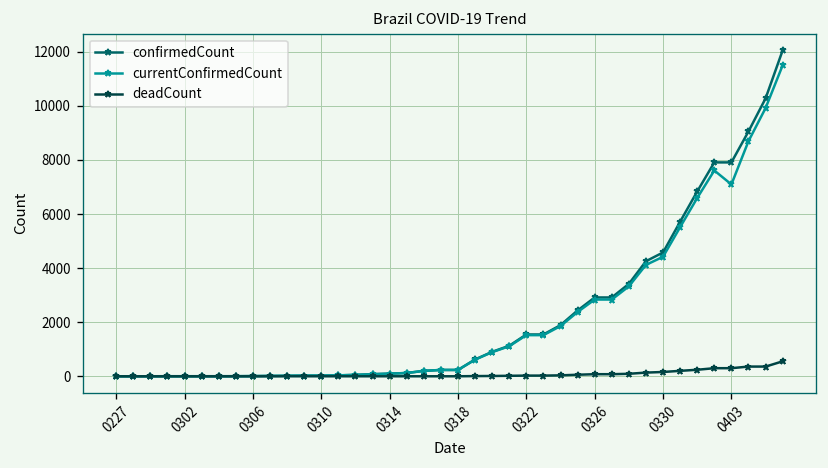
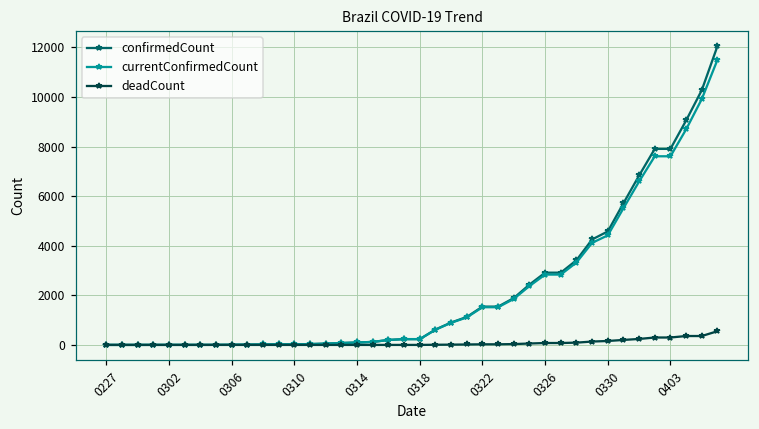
currentConfirmedCount, 0403: 7100 -> 7600
